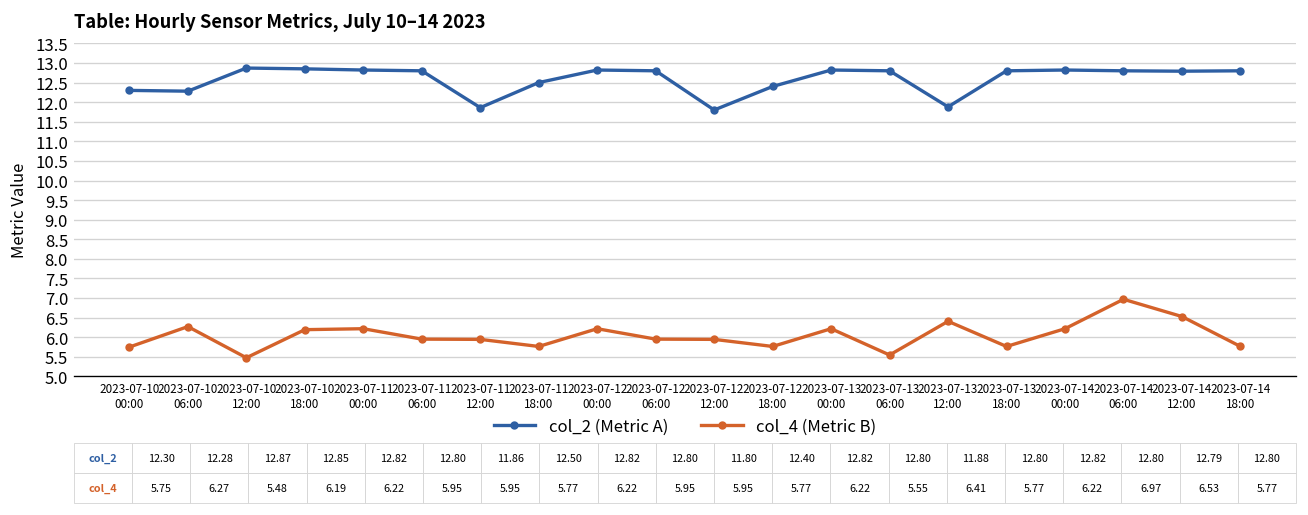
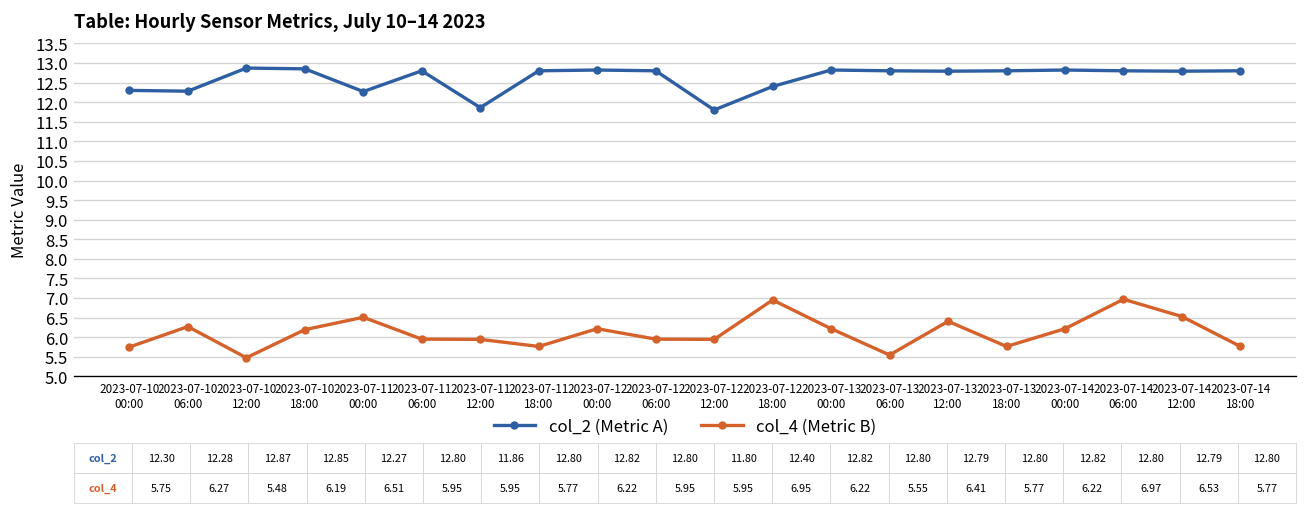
col_2 (Metric A), 2023-07-11 00:00: 12.82 -> 12.27
col_4 (Metric B), 2023-07-11 00:00: 6.22 -> 6.51
col_2 (Metric A), 2023-07-11 18:00: 12.50 -> 12.80
col_4 (Metric B), 2023-07-12 18:00: 5.77 -> 6.95
col_2 (Metric A), 2023-07-13 12:00: 11.88 -> 12.79
